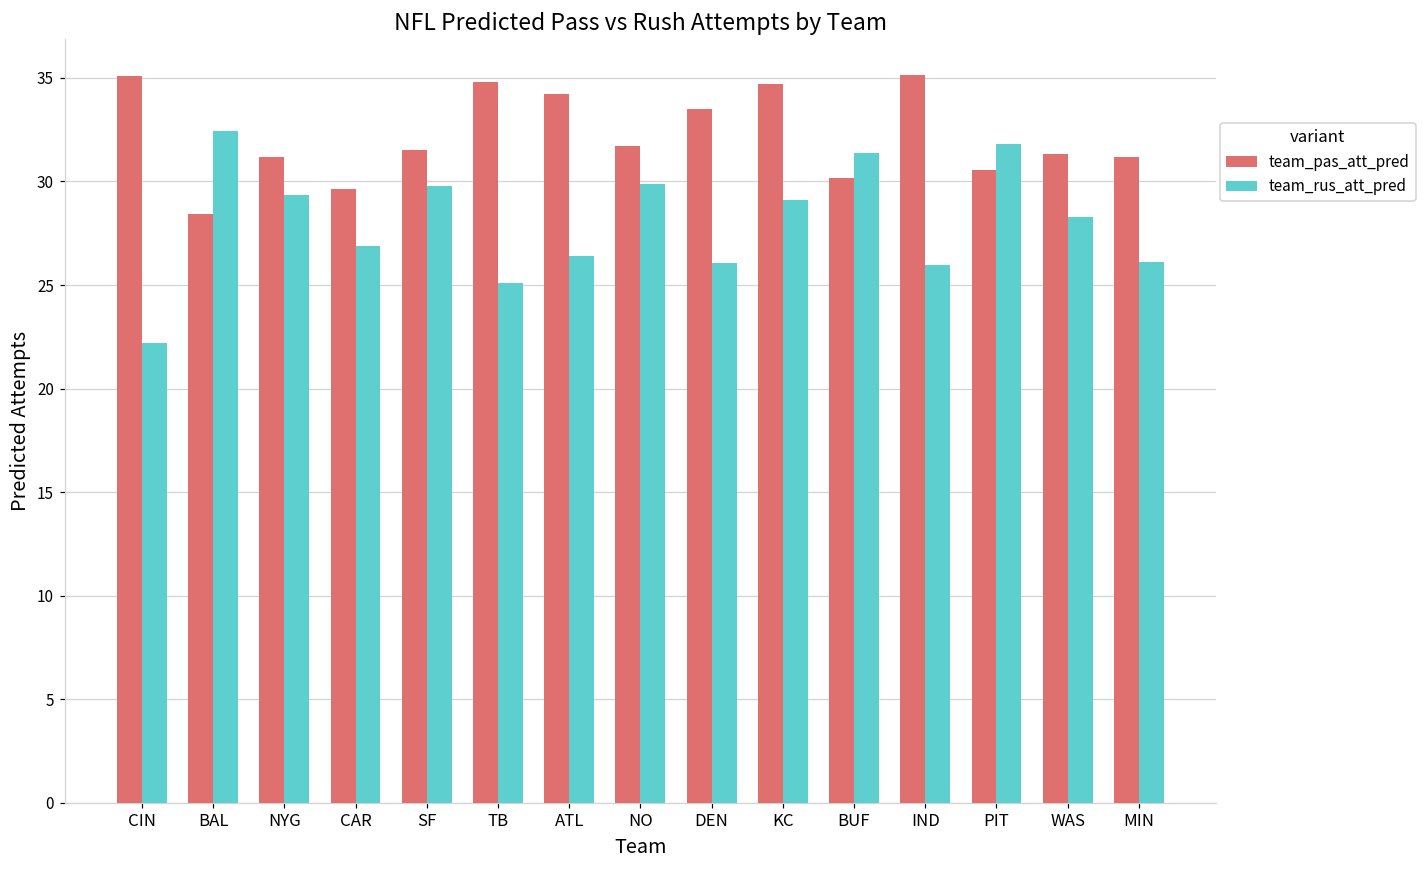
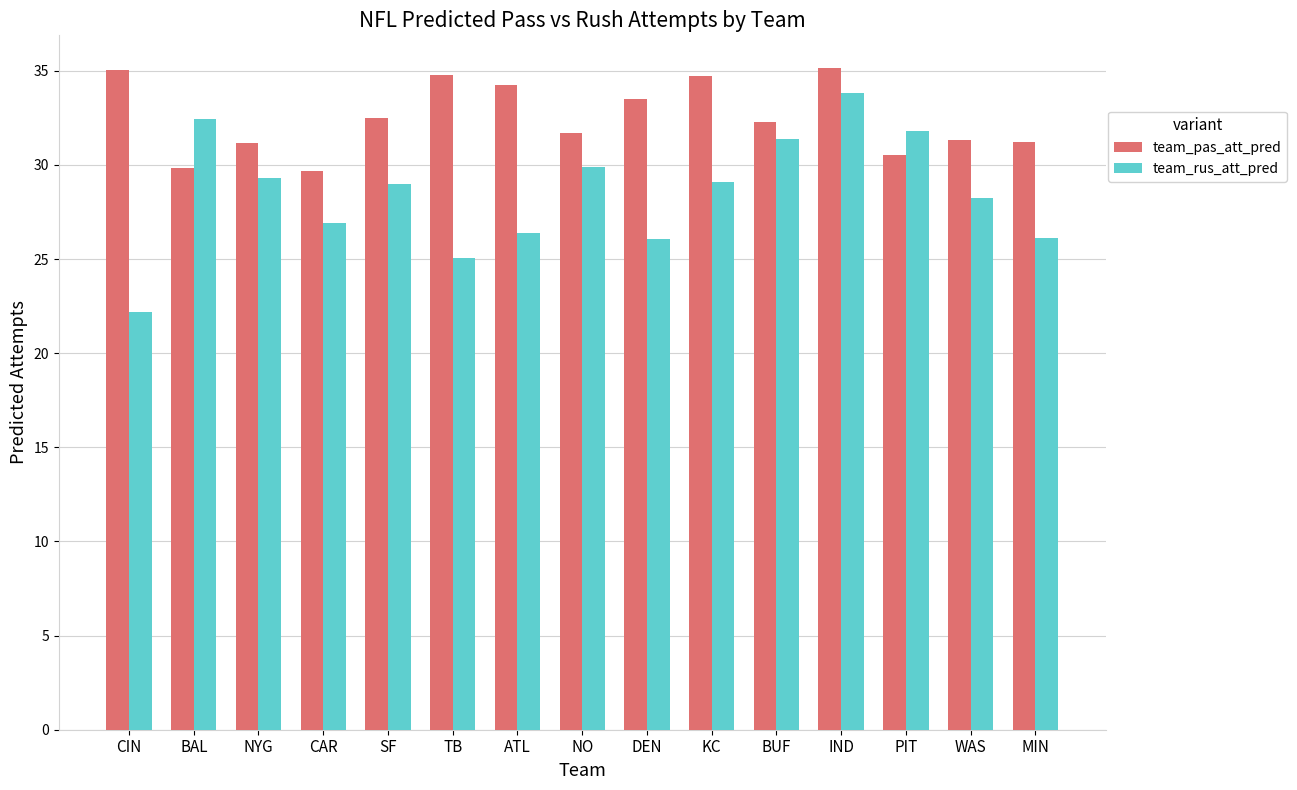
team_pas_att_pred, BAL: 28.4 -> 29.9
team_pas_att_pred, SF: 31.5 -> 32.5
team_rus_att_pred, SF: 29.8 -> 29.0
team_pas_att_pred, BUF: 30.2 -> 32.3
team_rus_att_pred, IND: 26.0 -> 33.8
